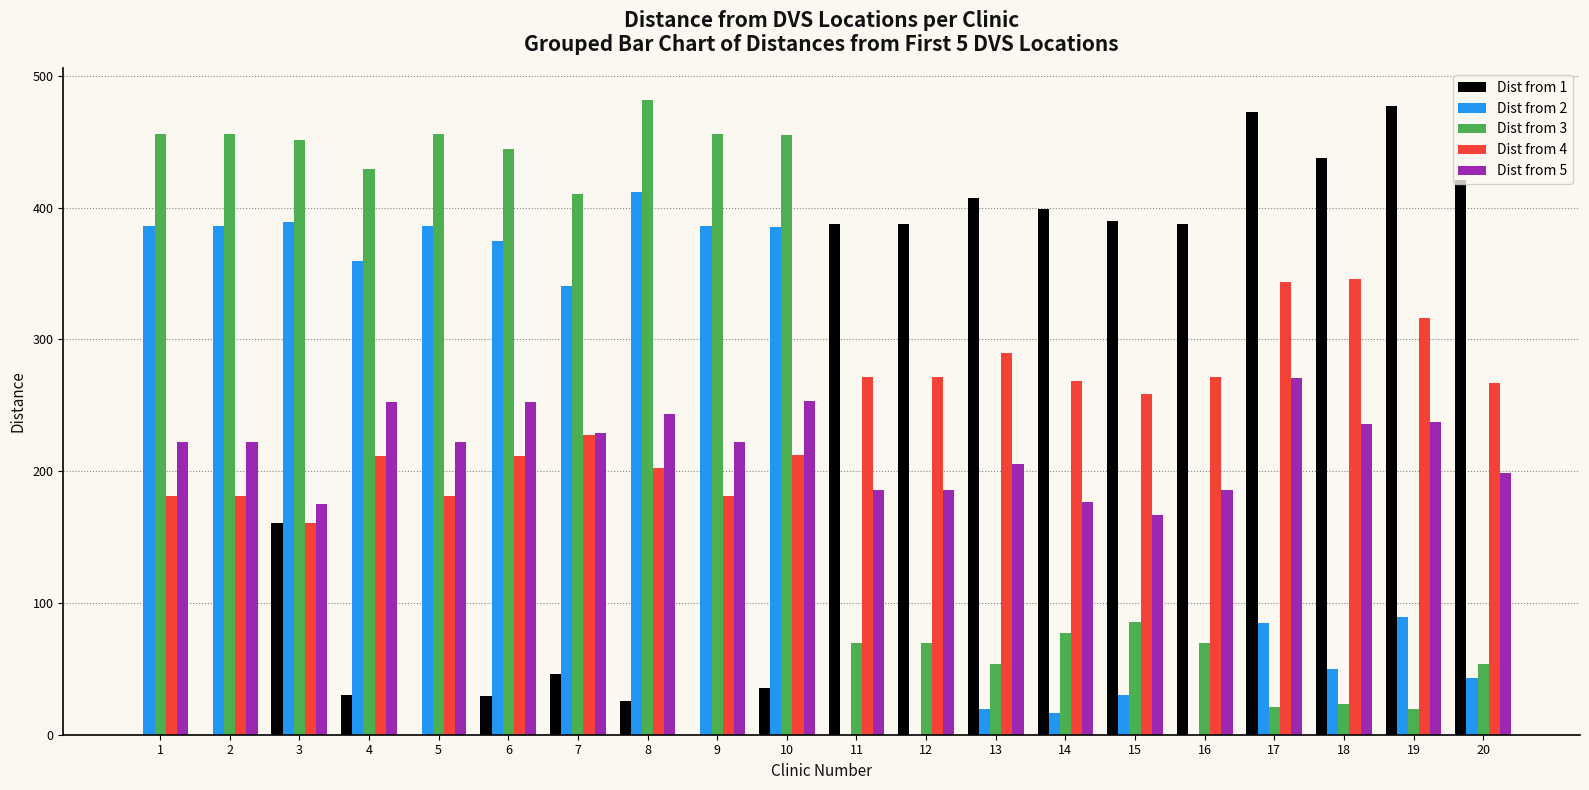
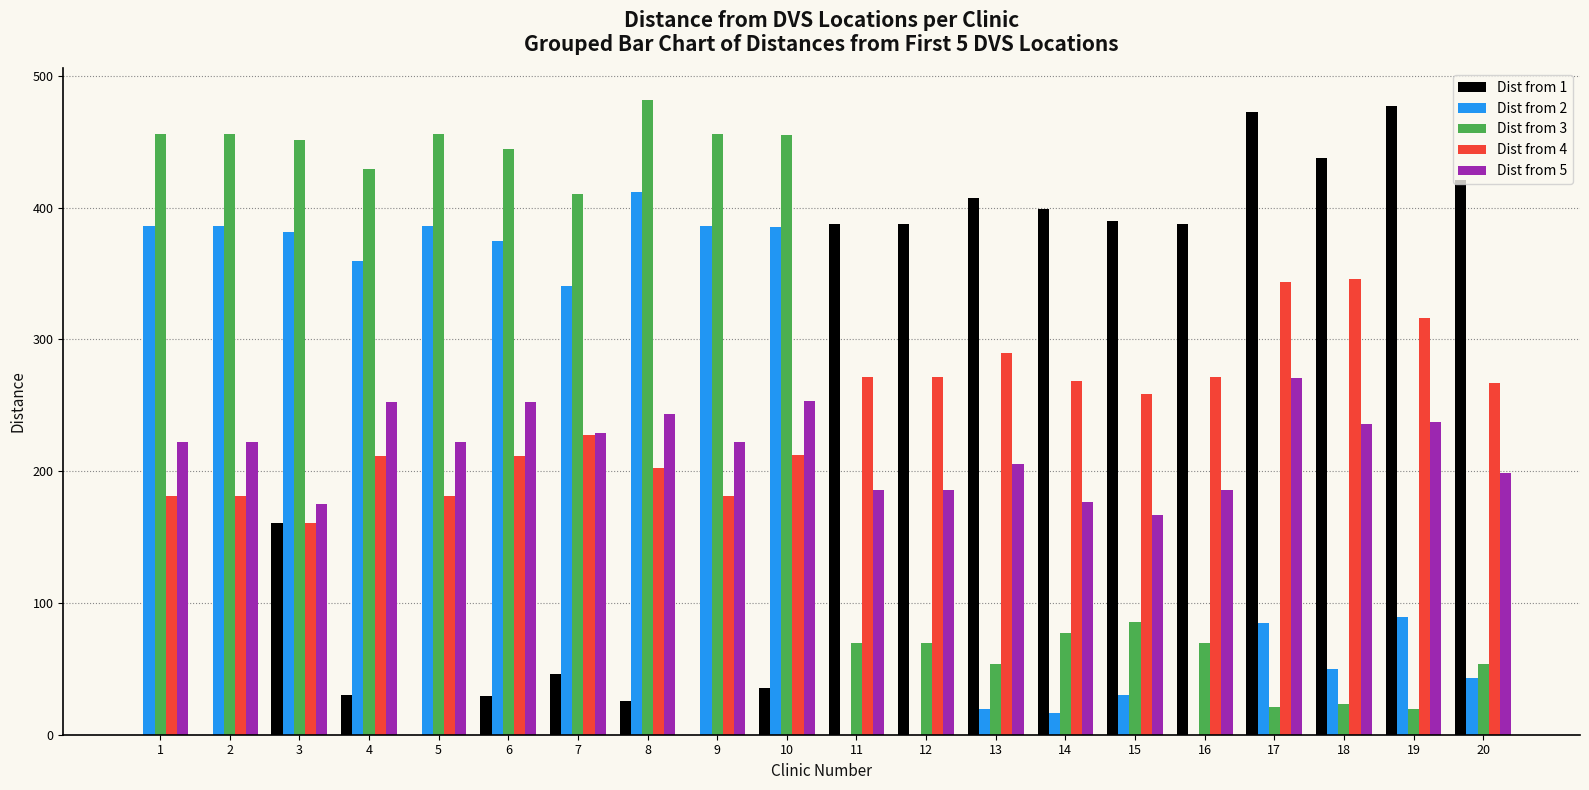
Dist from 2, 3: 389 -> 382
